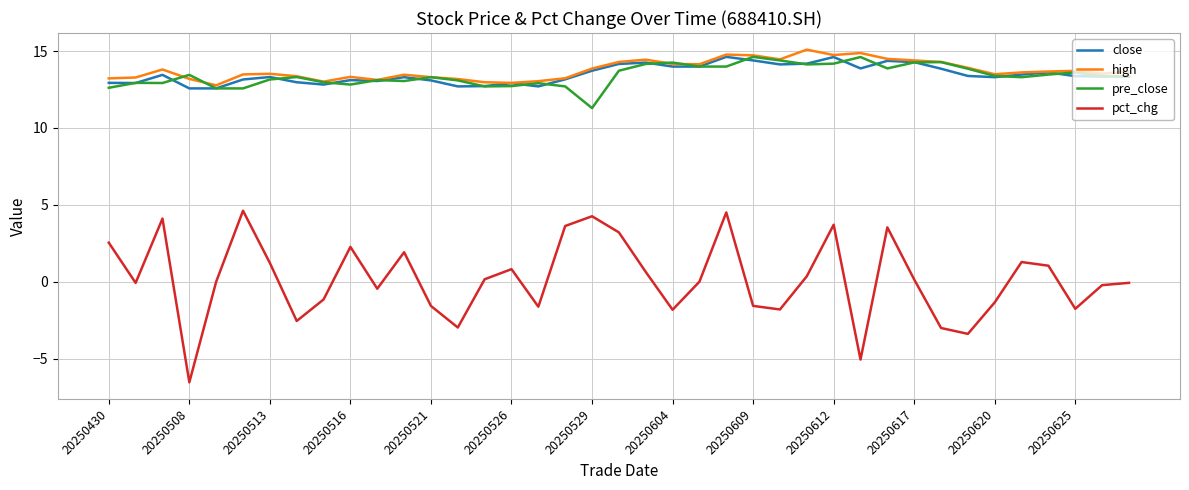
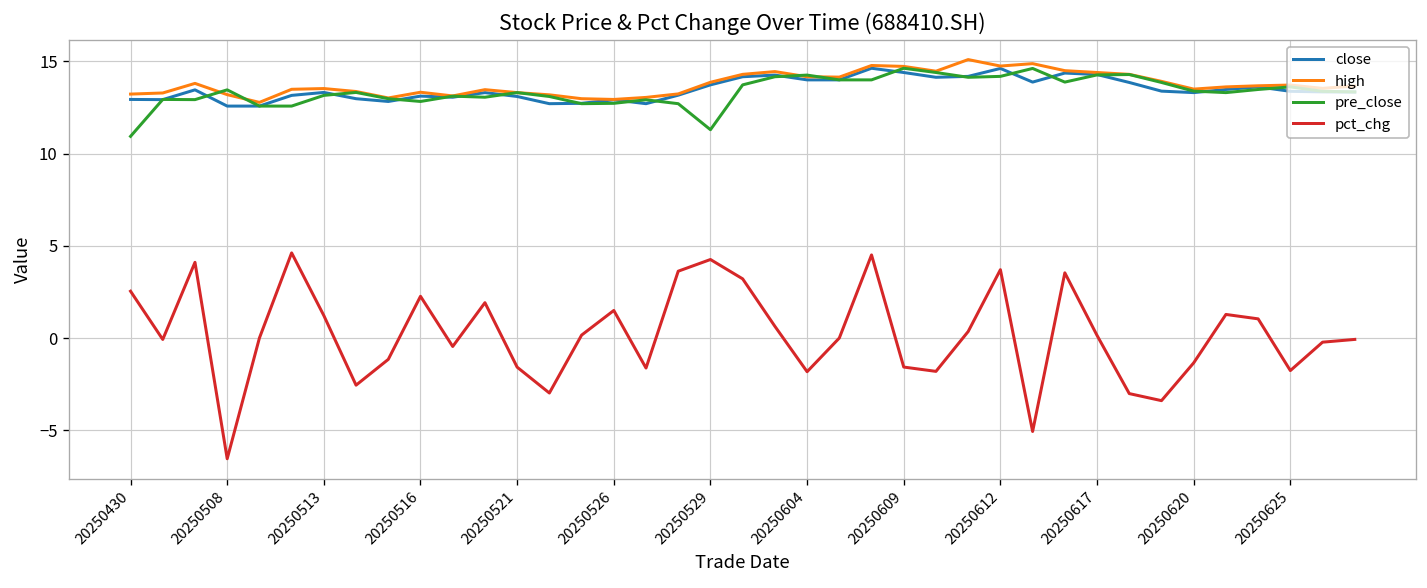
pre_close, 20250430: 12.6 -> 10.9
pct_chg, 20250526: 0.8 -> 1.5
